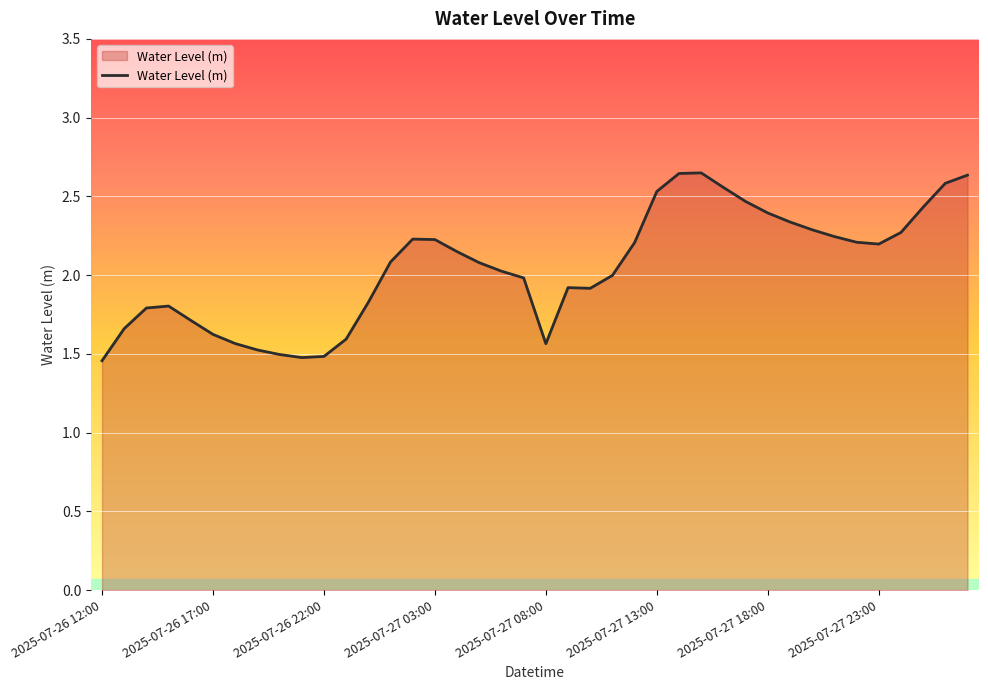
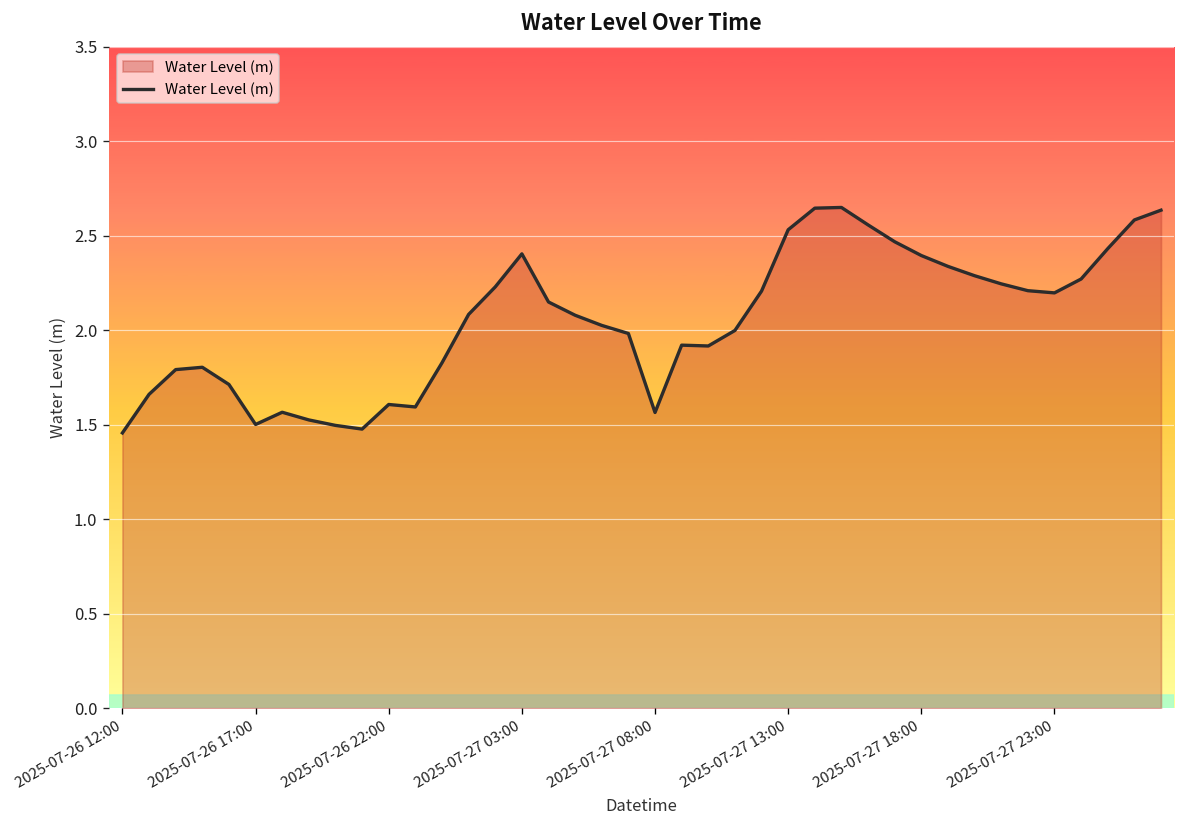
2025-07-26 17:00: 1.62 -> 1.50
2025-07-26 22:00: 1.48 -> 1.61
2025-07-27 03:00: 2.23 -> 2.40
